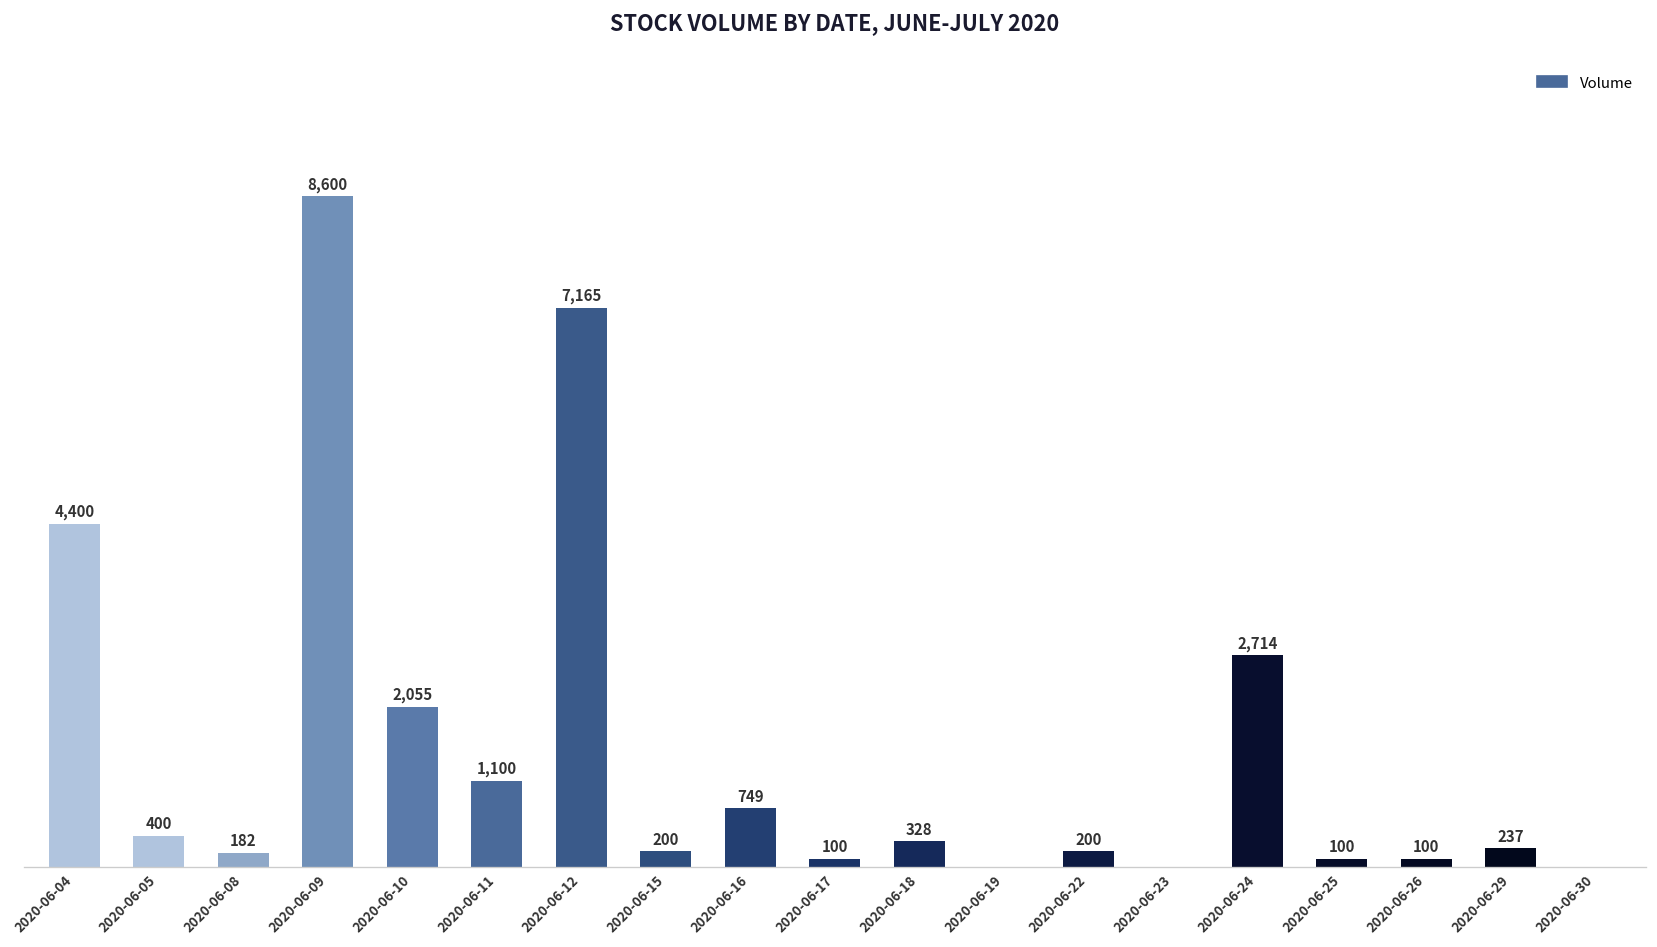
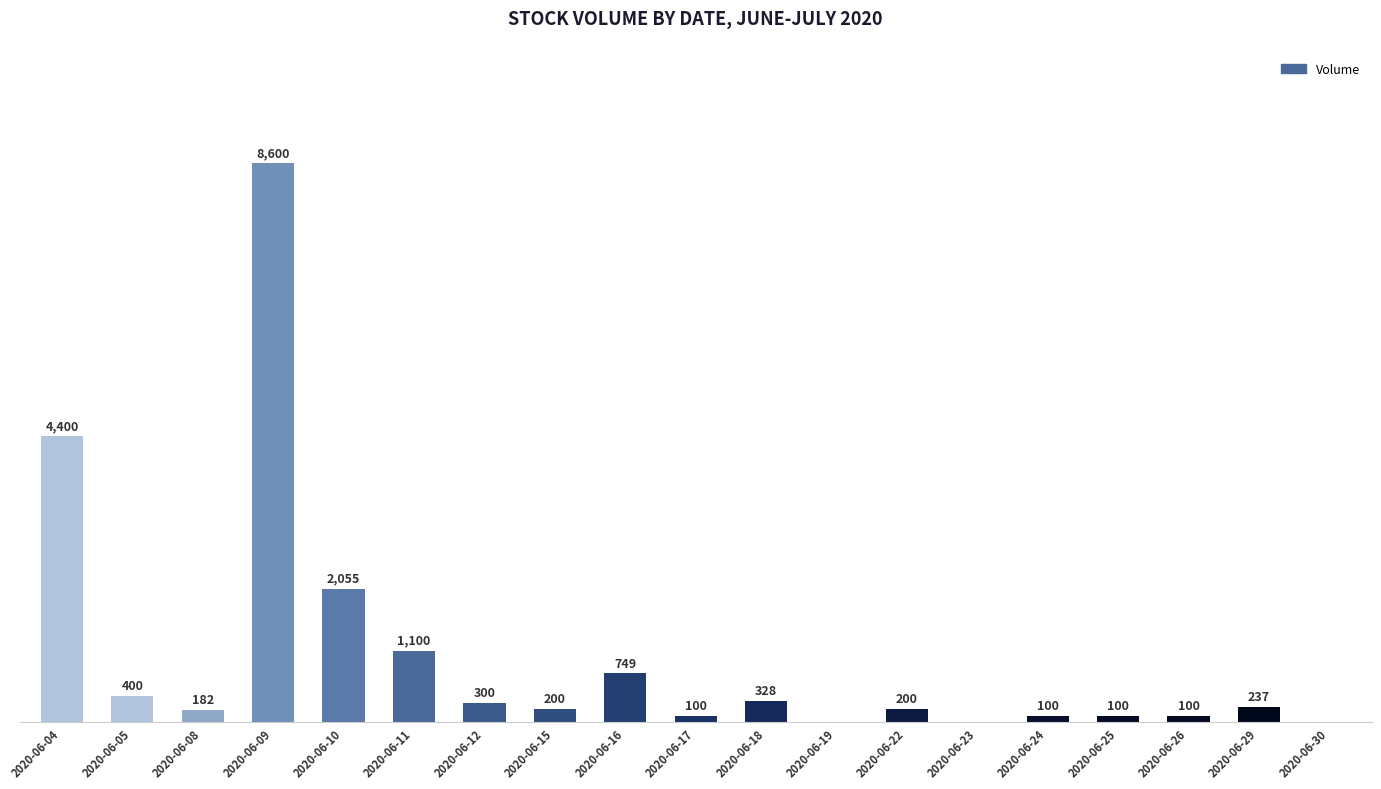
2020-06-12: 7,165 -> 300
2020-06-24: 2,714 -> 100
